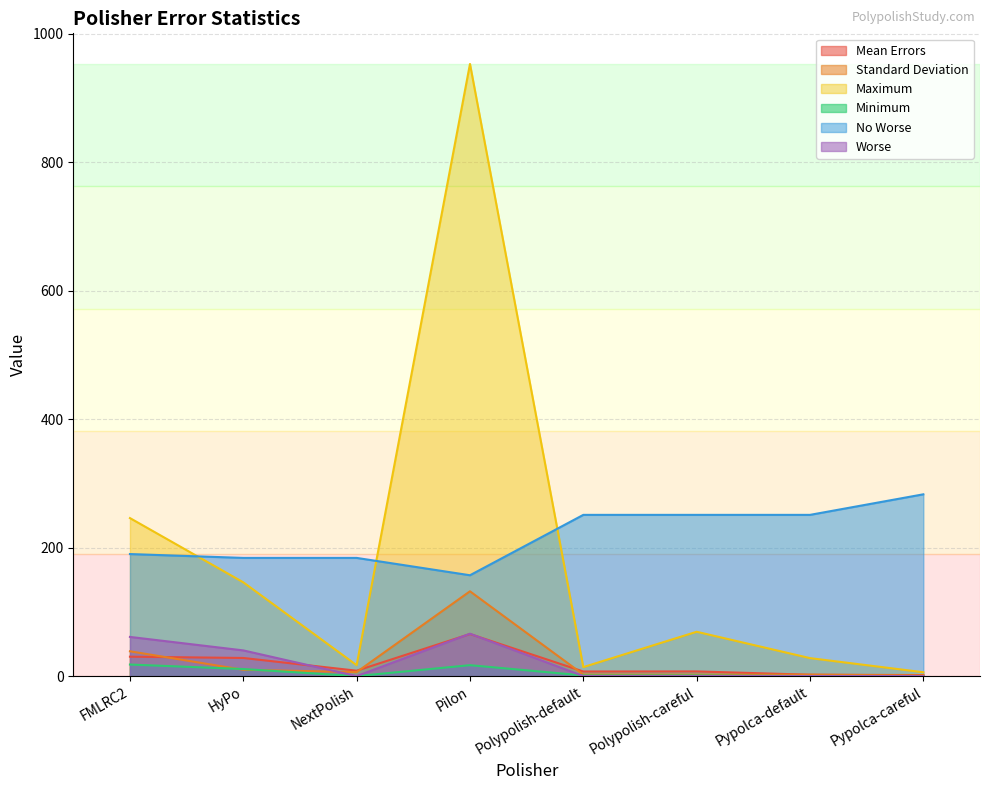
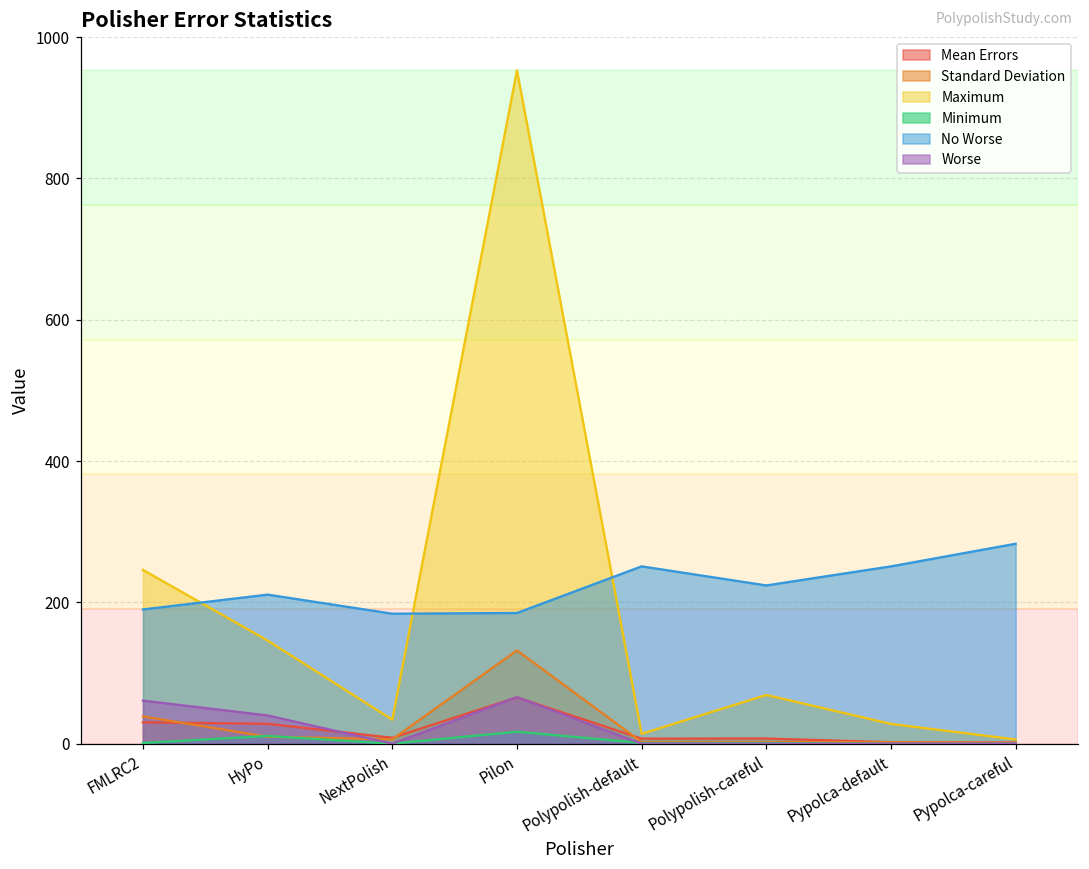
Minimum, FMLRC2: 20 -> 0
No Worse, HyPo: 180 -> 210
Maximum, NextPolish: 20 -> 30
No Worse, Pilon: 160 -> 190
No Worse, Polypolish-careful: 250 -> 220
